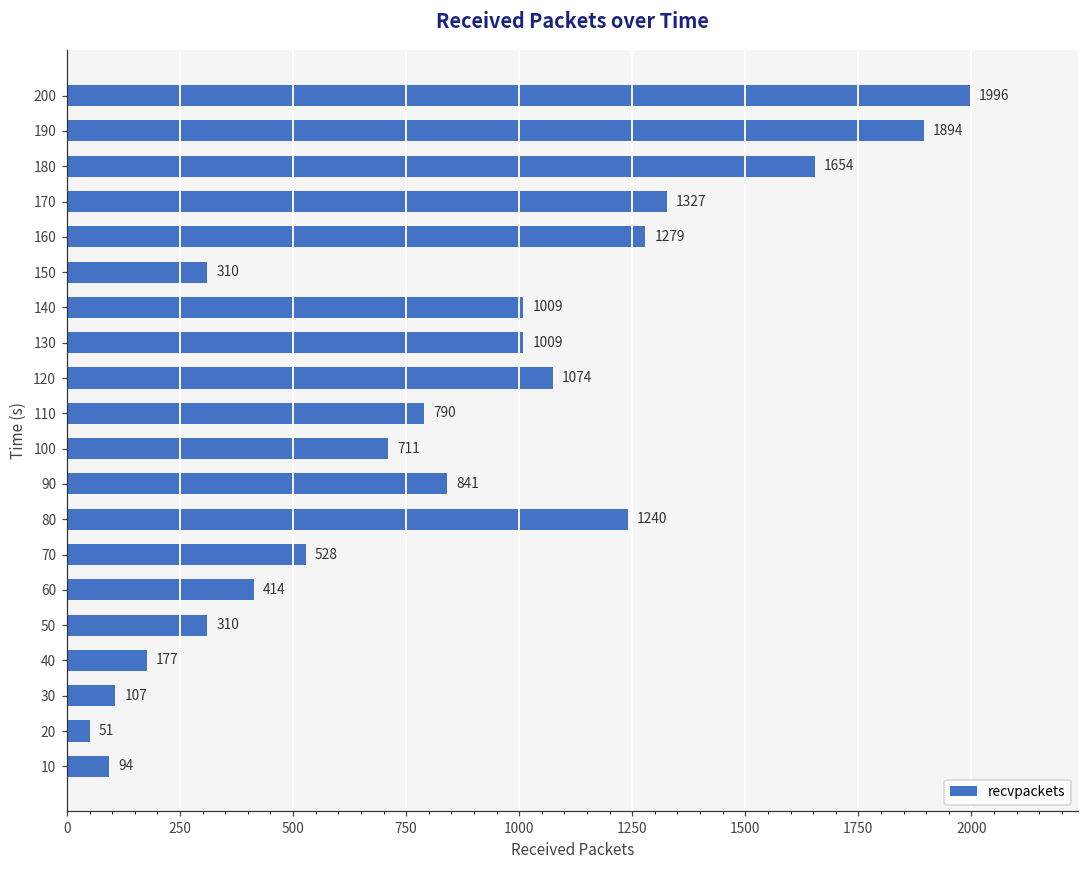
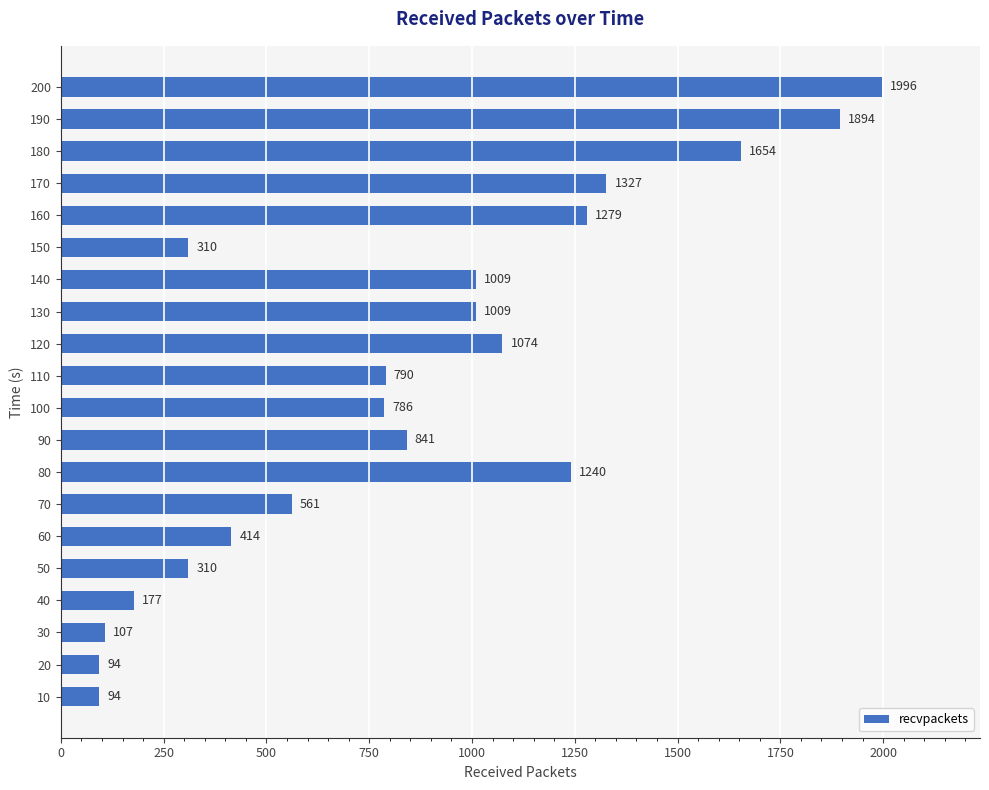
100: 711 -> 786
70: 528 -> 561
20: 51 -> 94
